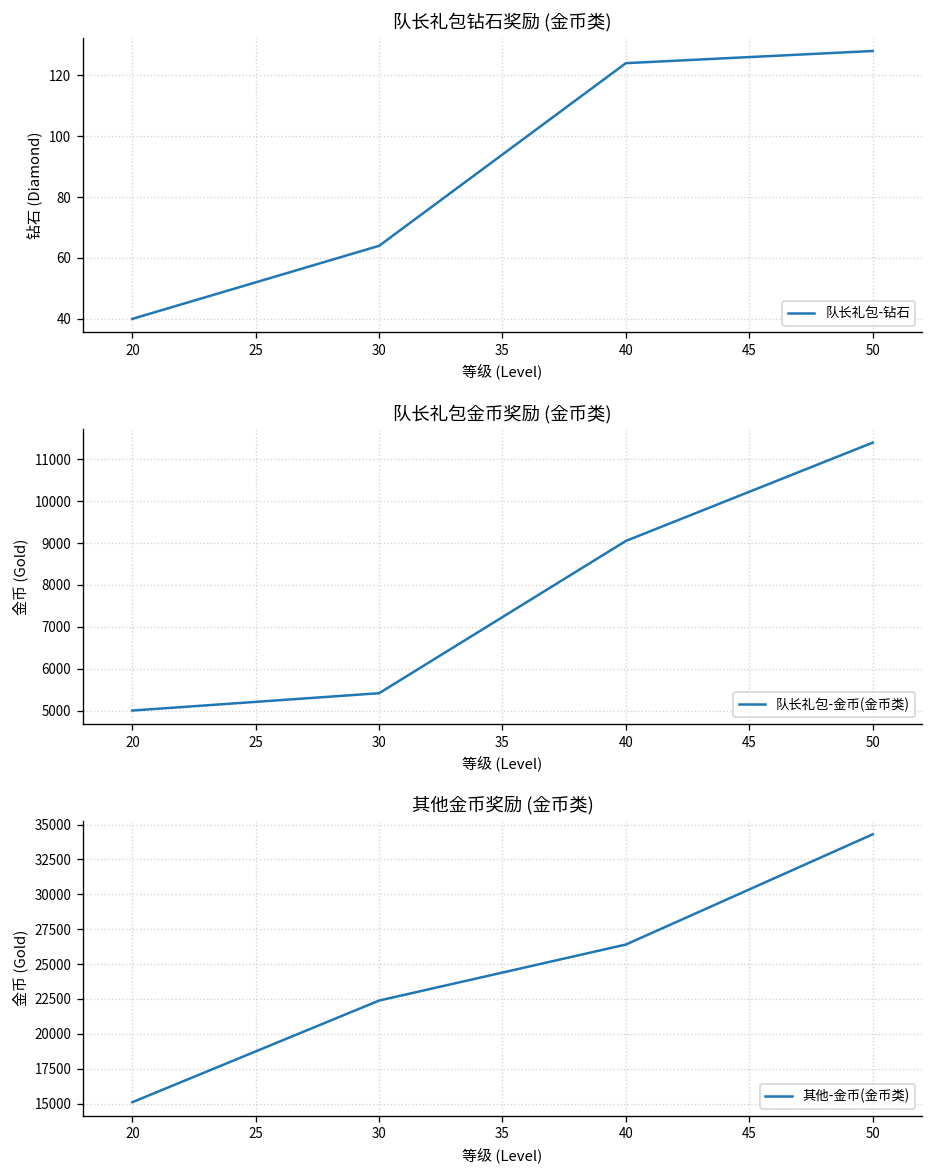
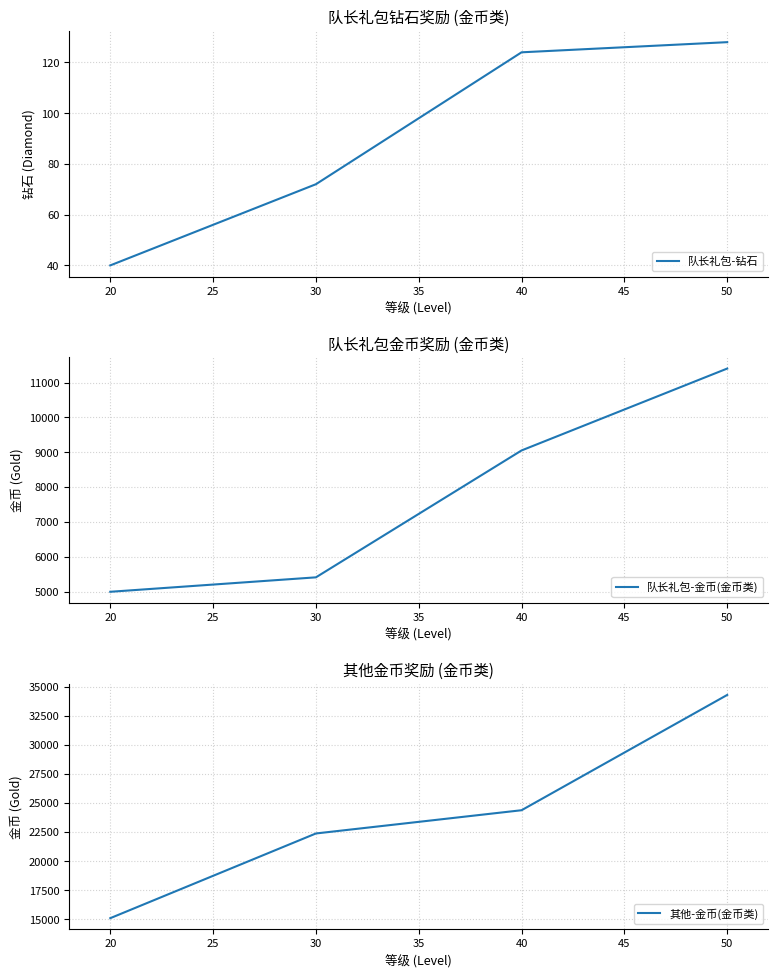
队长礼包钻石奖励 (金币类), 30: 64 -> 72
其他金币奖励 (金币类), 40: 26400 -> 24400
